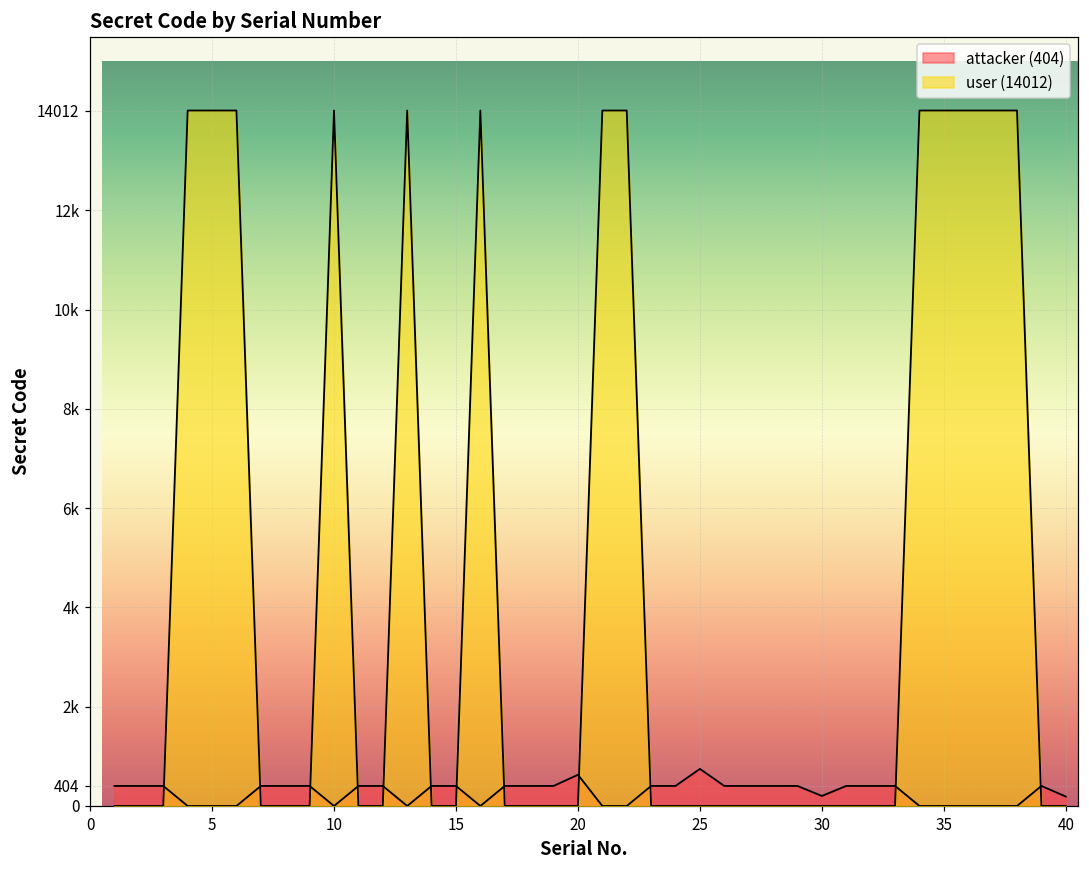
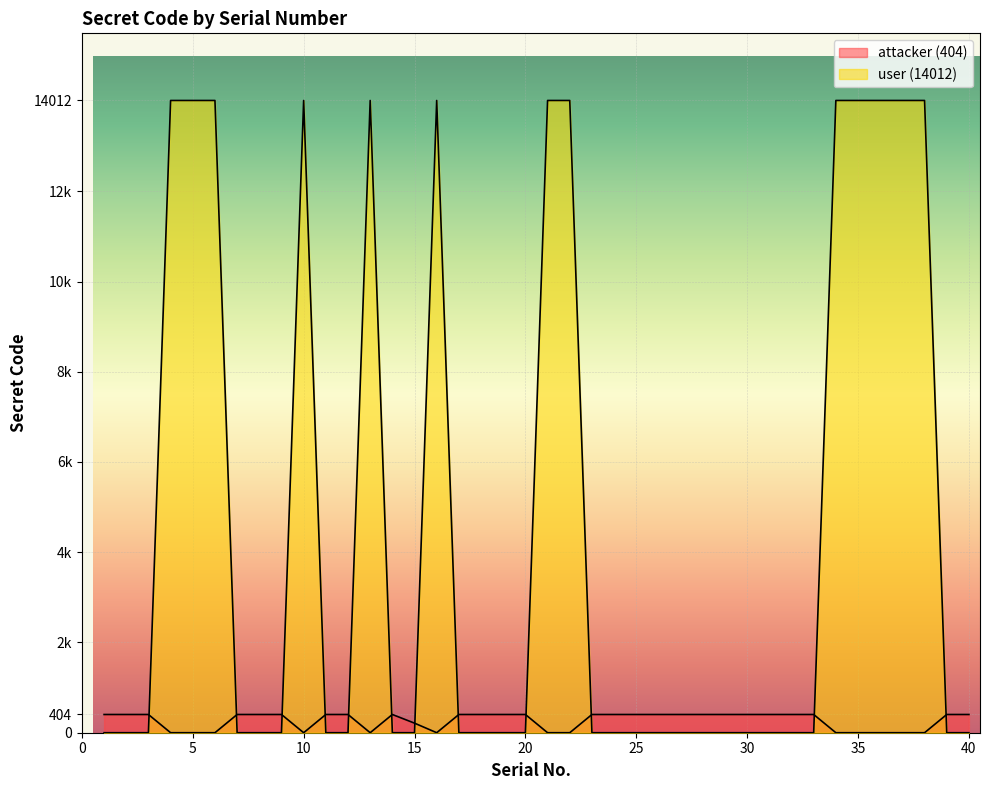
attacker (404), 15: 400 -> 200
attacker (404), 20: 600 -> 400
attacker (404), 25: 700 -> 400
attacker (404), 30: 200 -> 400
attacker (404), 40: 200 -> 400
